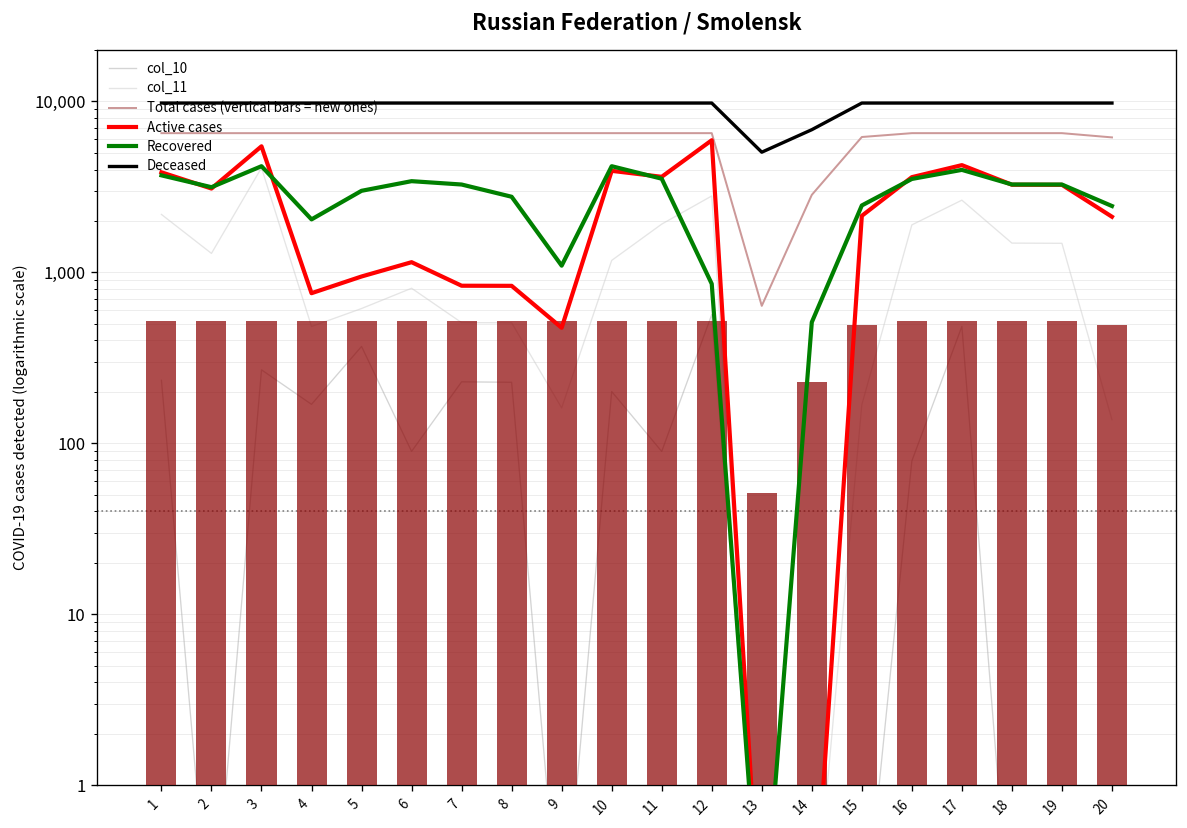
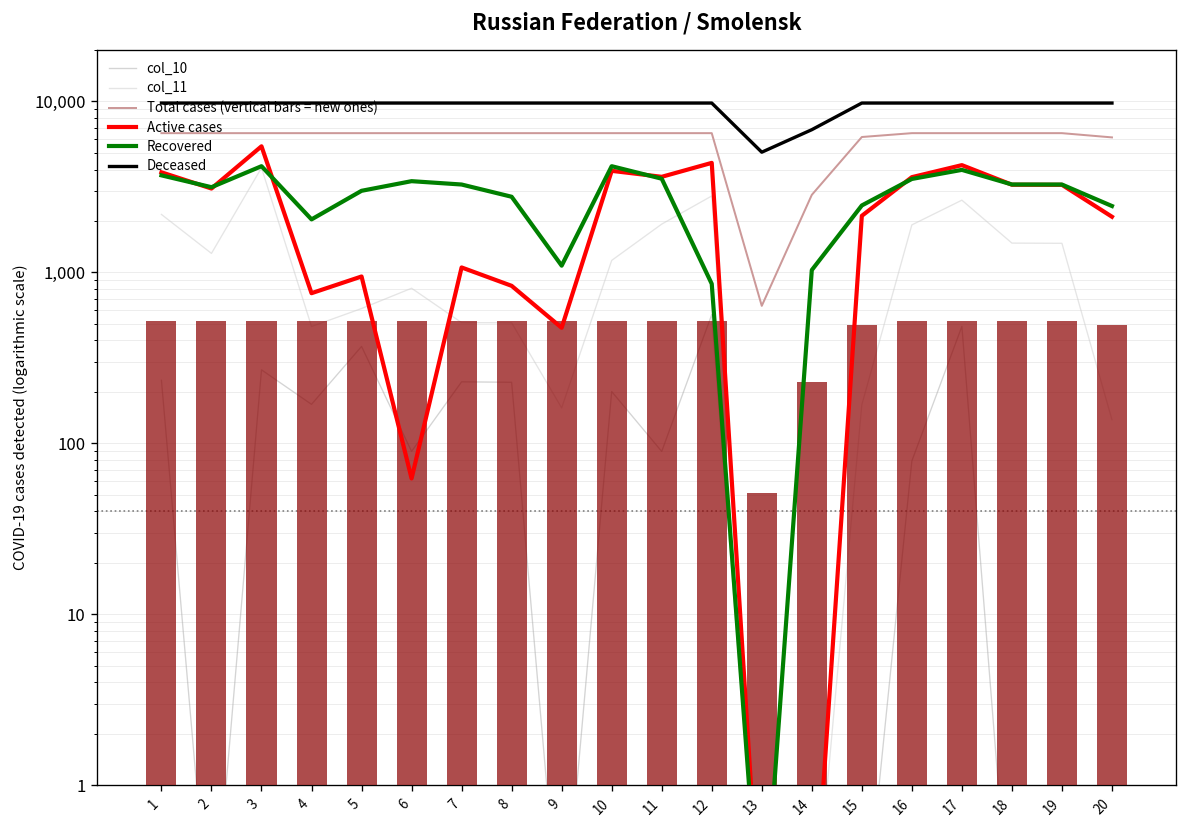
Active cases, 6: 1,100 -> 60
Active cases, 7: 800 -> 1,100
Active cases, 12: 5,900 -> 4,400
Recovered, 14: 510 -> 1,000
